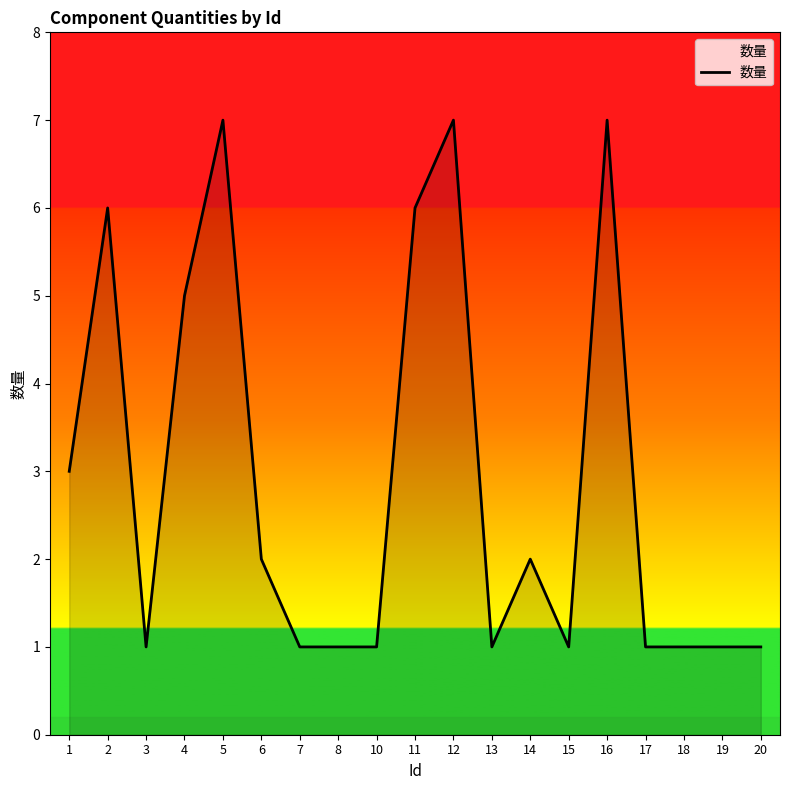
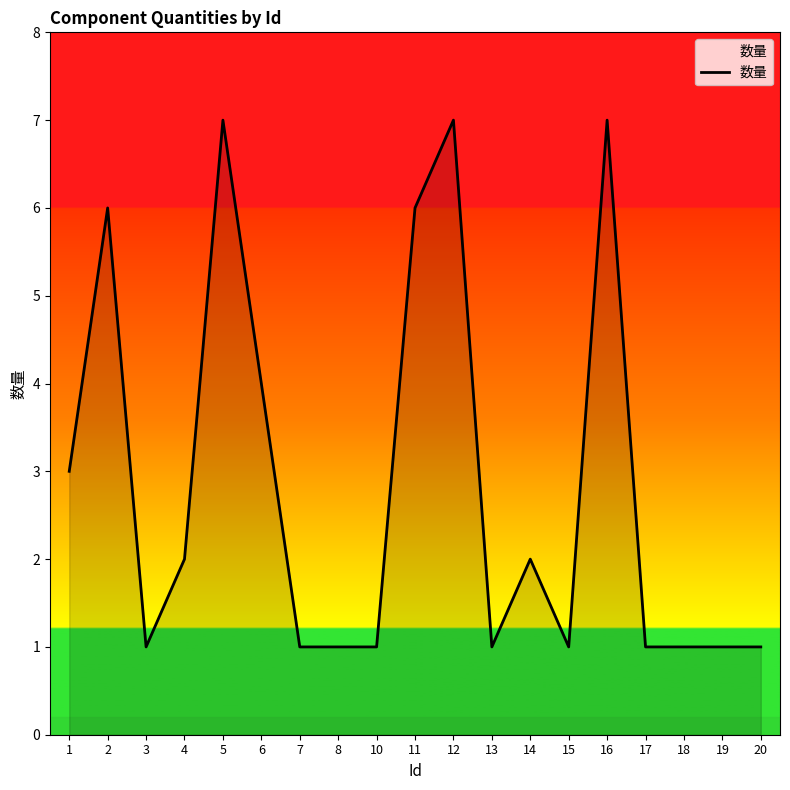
4: 5 -> 2
6: 2 -> 4
